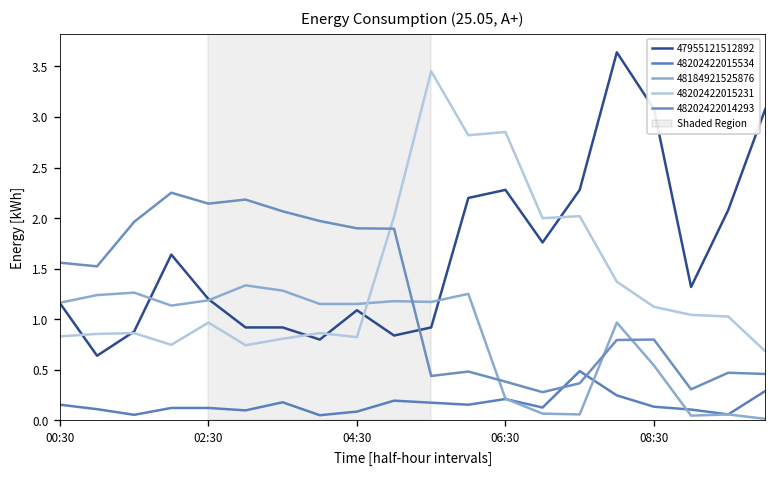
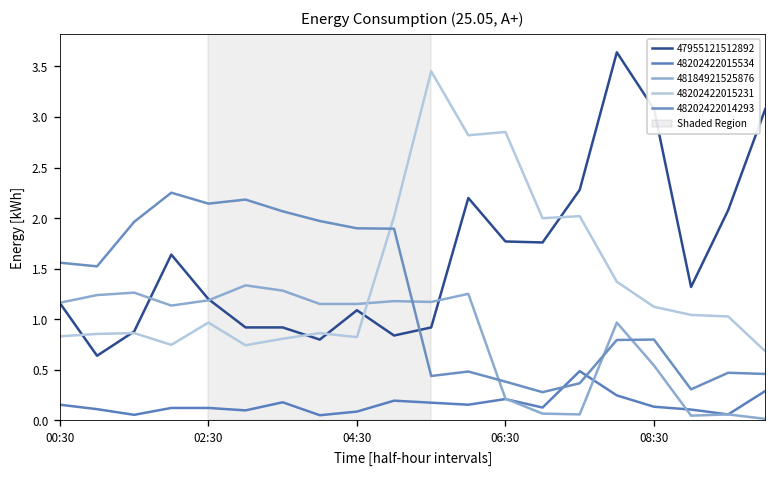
47955121512892, 06:30: 2.3 -> 1.8
